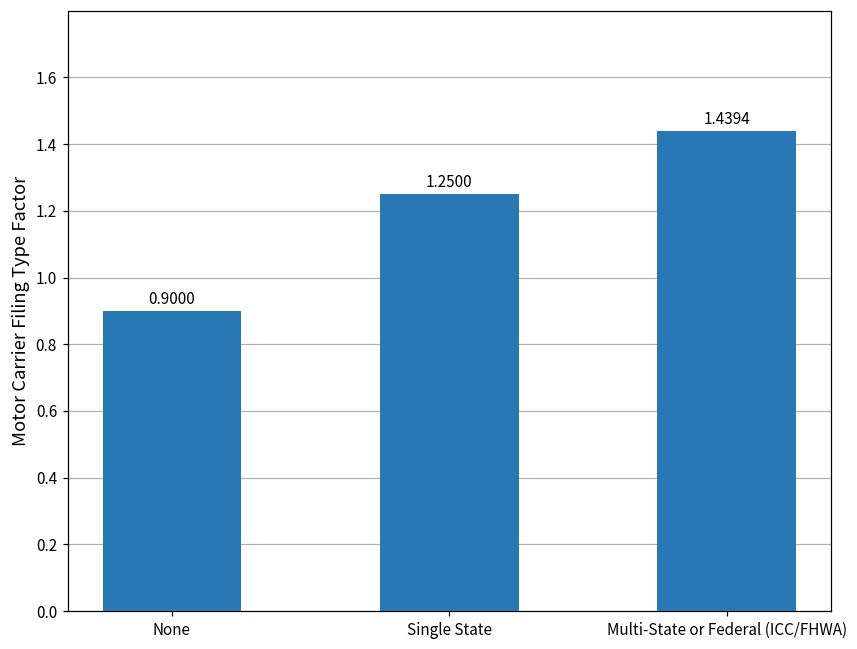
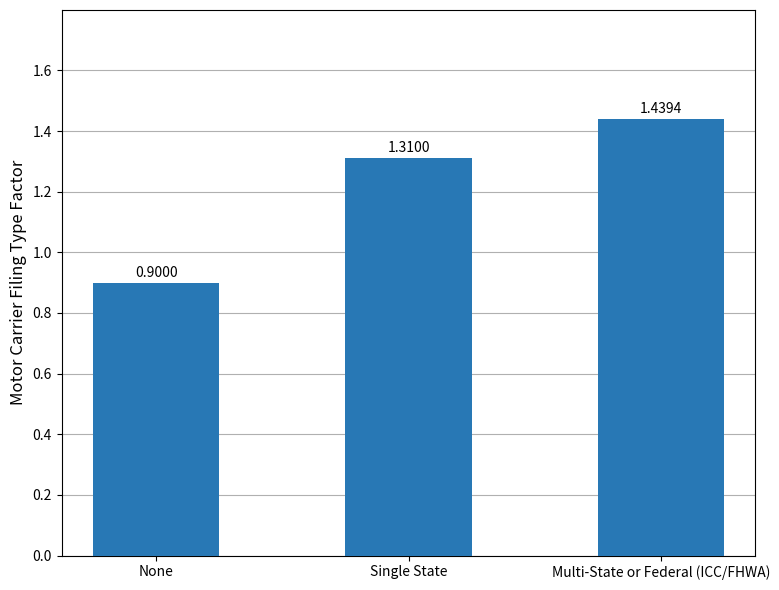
Single State: 1.2500 -> 1.3100
